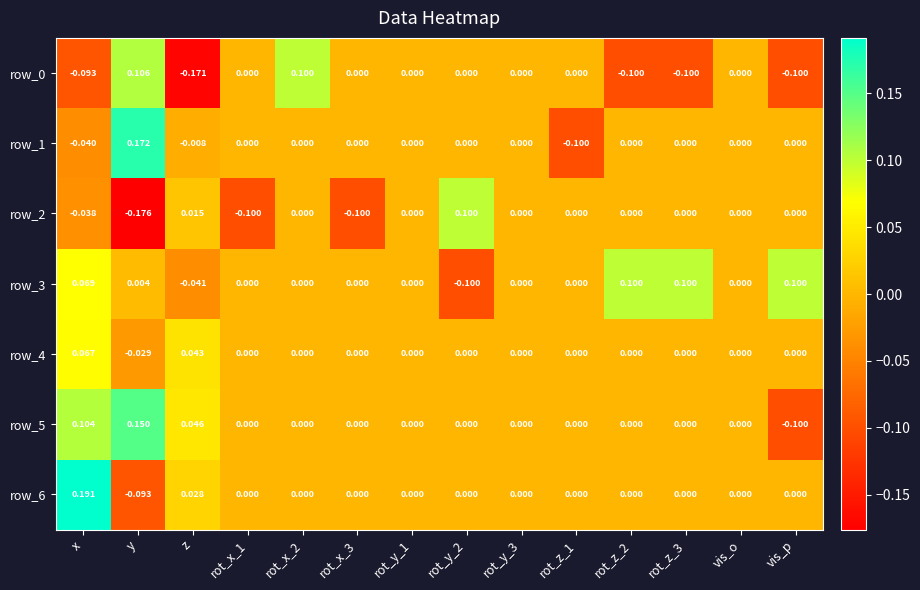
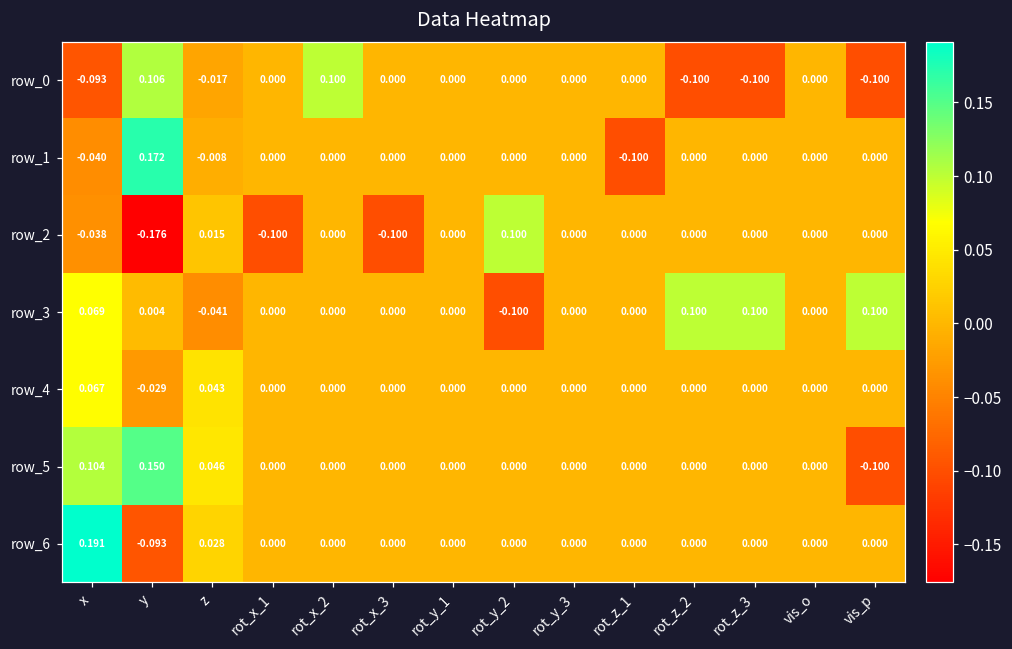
row_0, z: -0.171 -> -0.017
